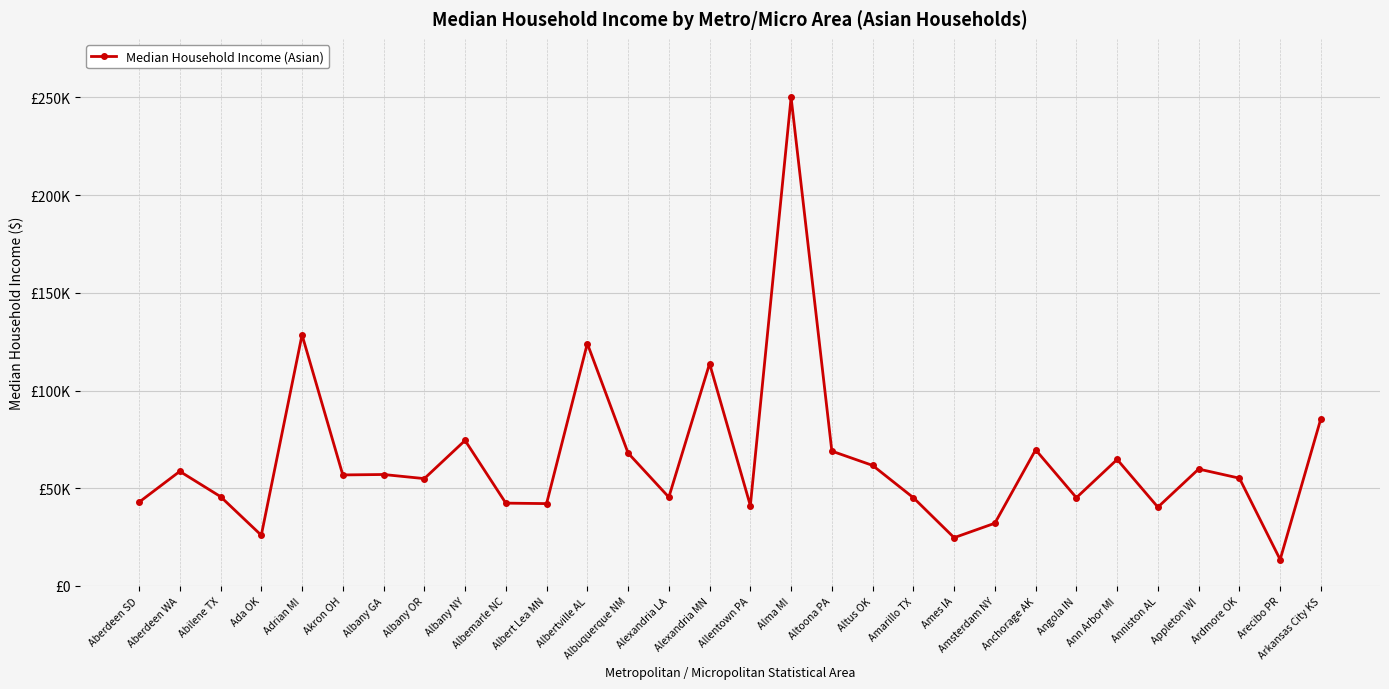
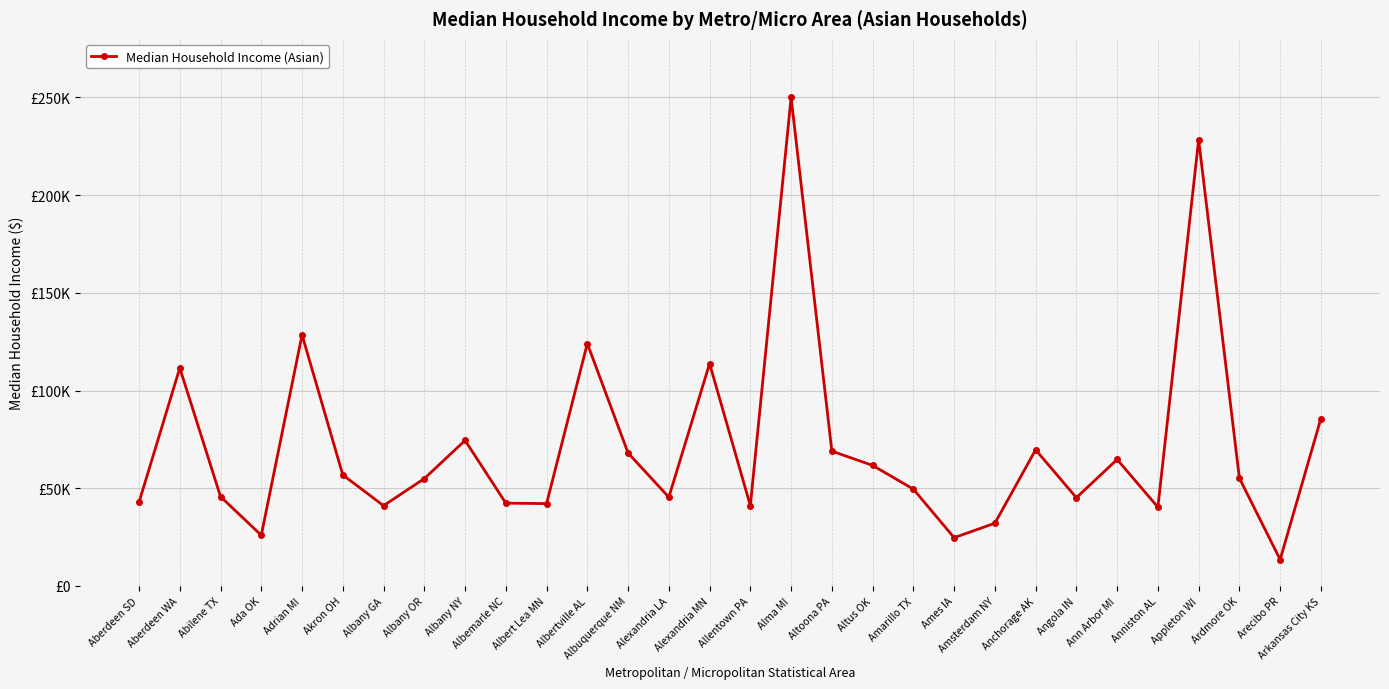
Aberdeen WA: £59000 -> £112000
Albany GA: £57000 -> £41000
Amarillo TX: £45000 -> £50000
Appleton WI: £60000 -> £228000
